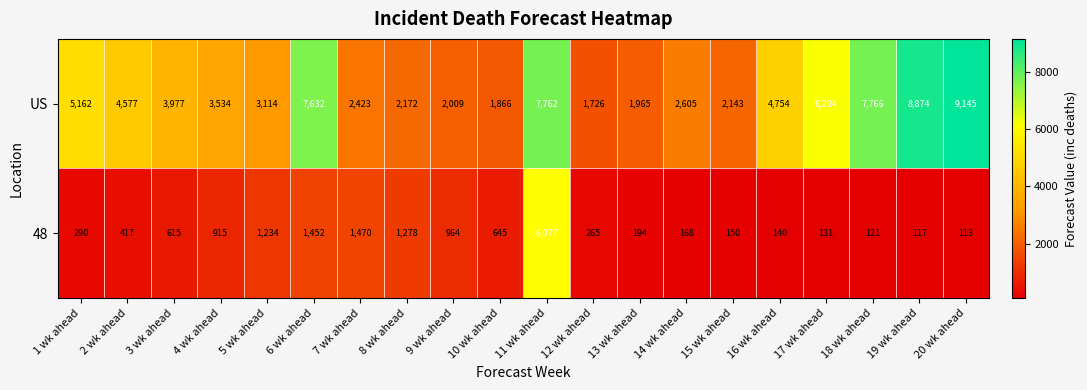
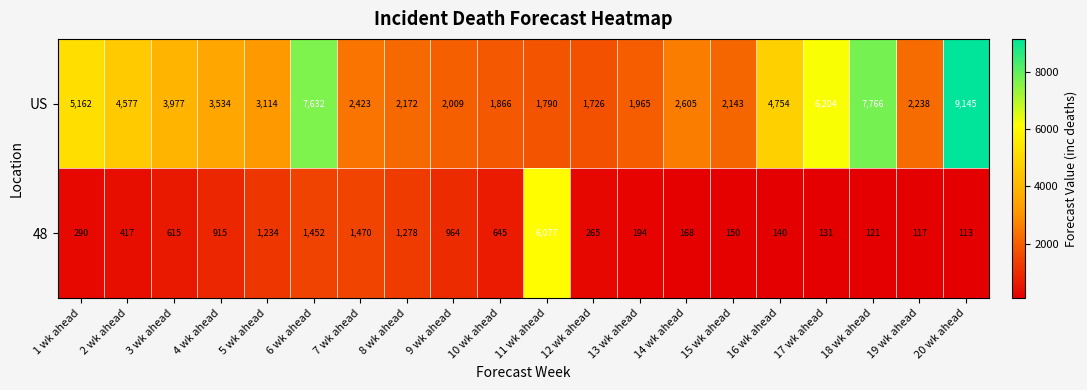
US, 11 wk ahead: 7,762 -> 1,790
US, 19 wk ahead: 8,874 -> 2,238
